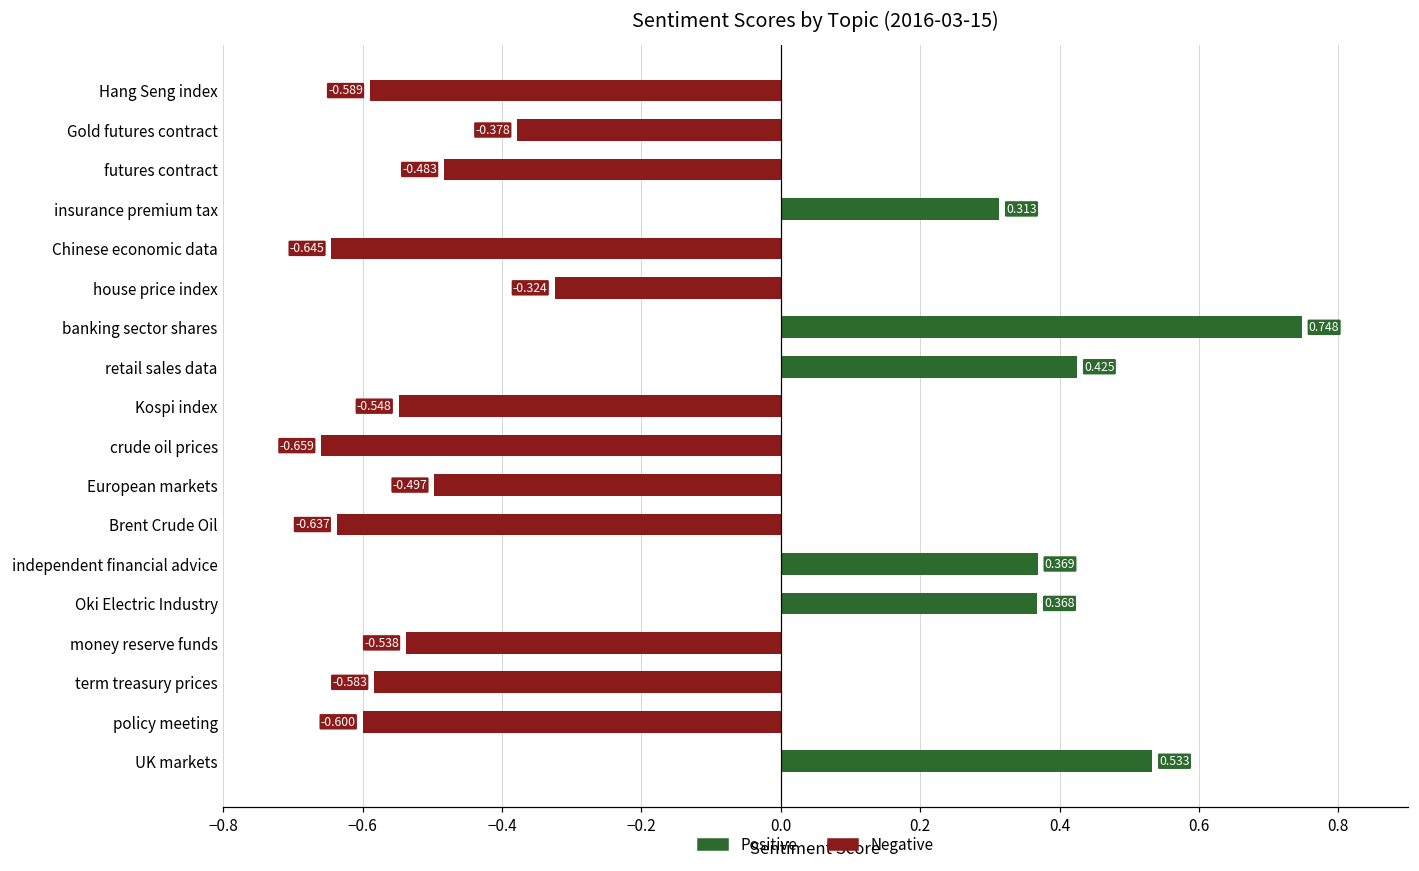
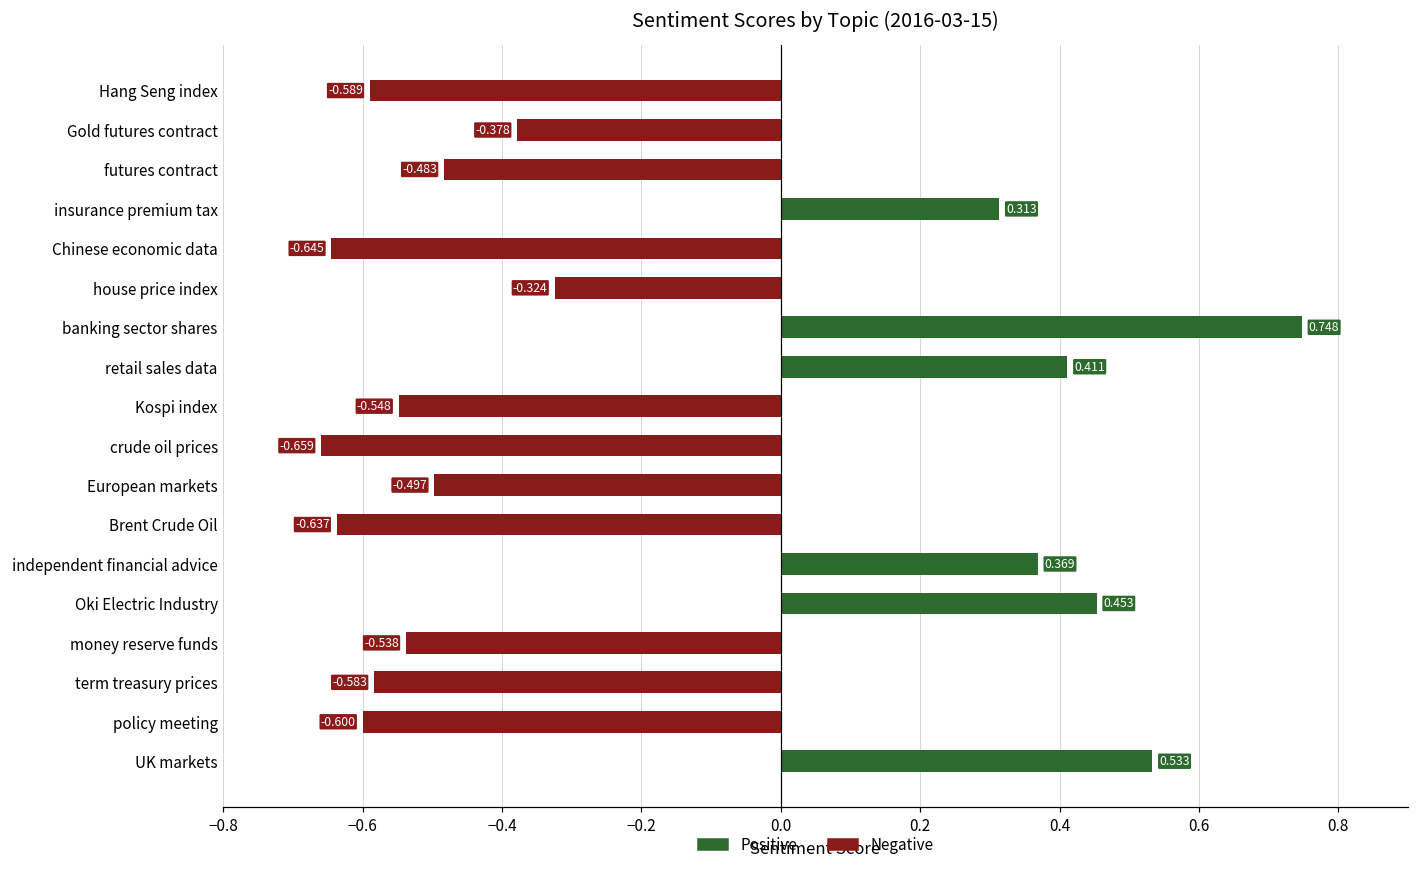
Positive, retail sales data: 0.425 -> 0.411
Positive, Oki Electric Industry: 0.368 -> 0.453
